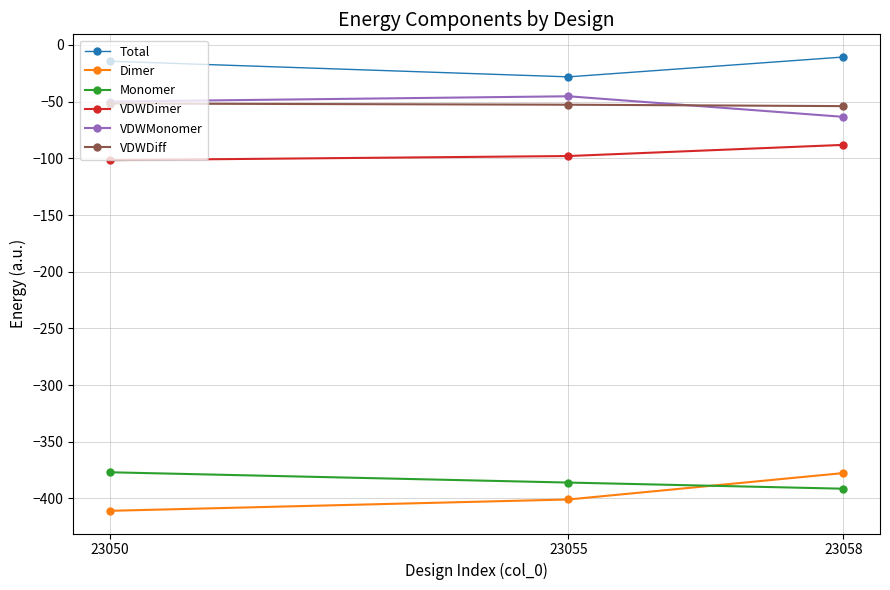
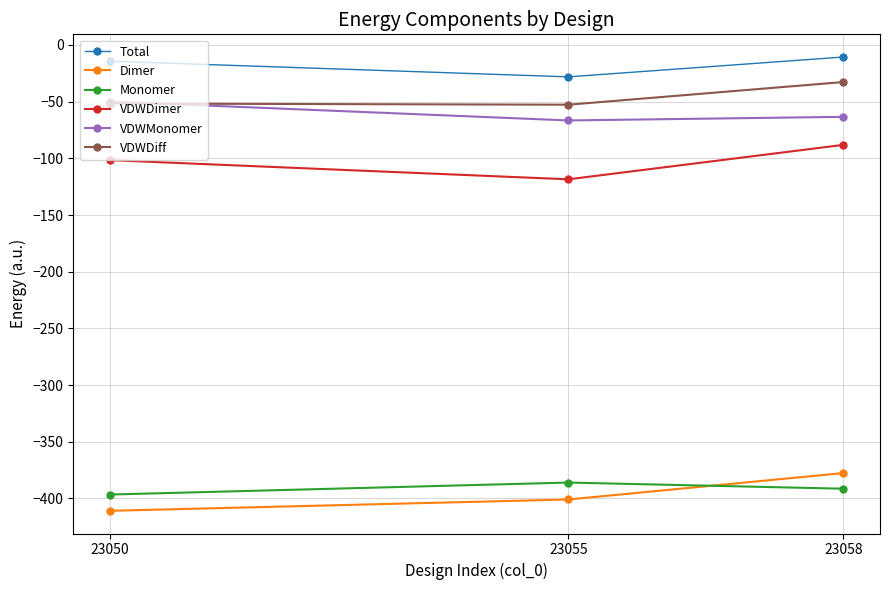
Monomer, 23050: -377 -> -397
VDWDimer, 23055: -98 -> -119
VDWMonomer, 23055: -45 -> -67
VDWDiff, 23058: -54 -> -33
